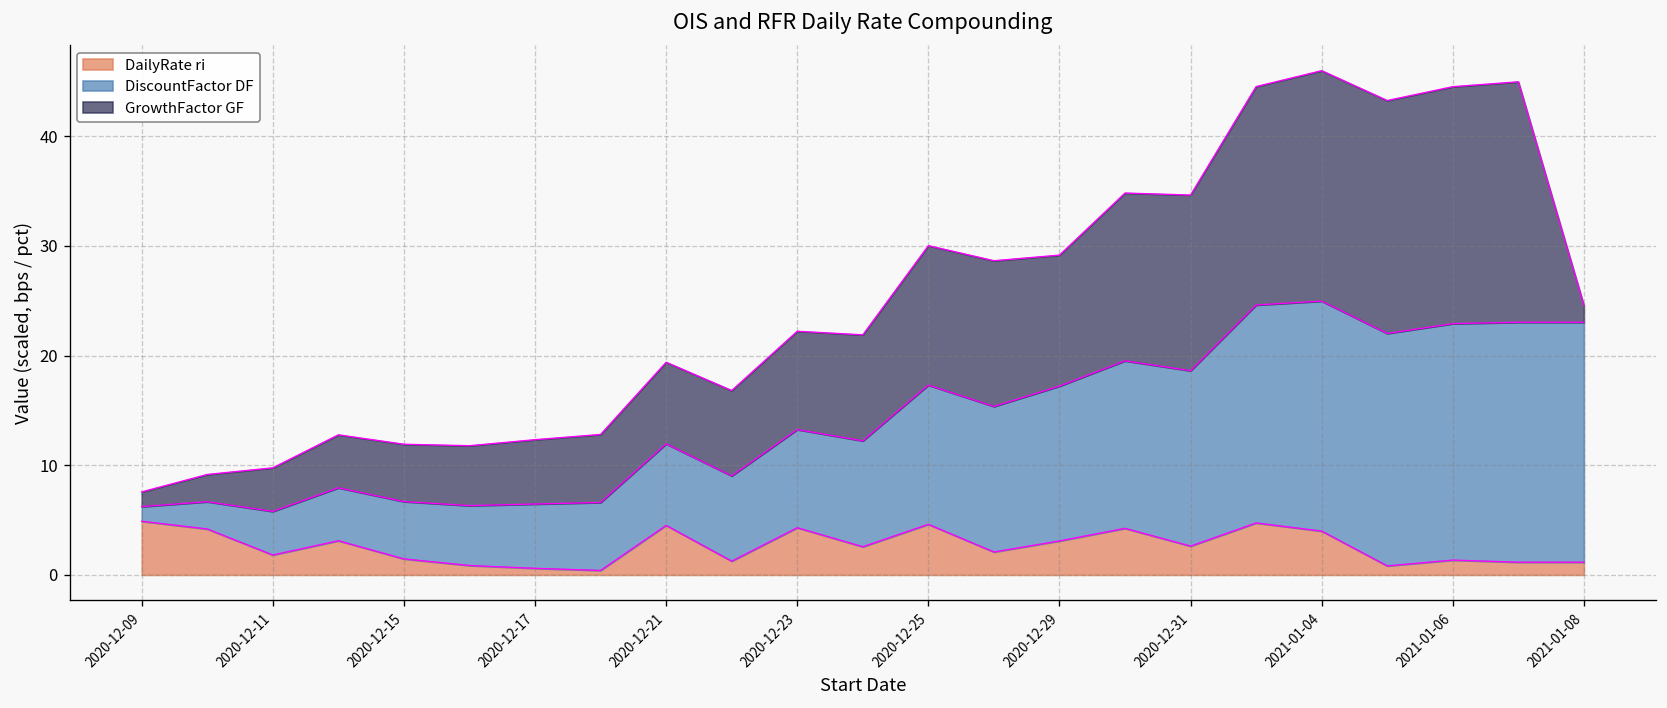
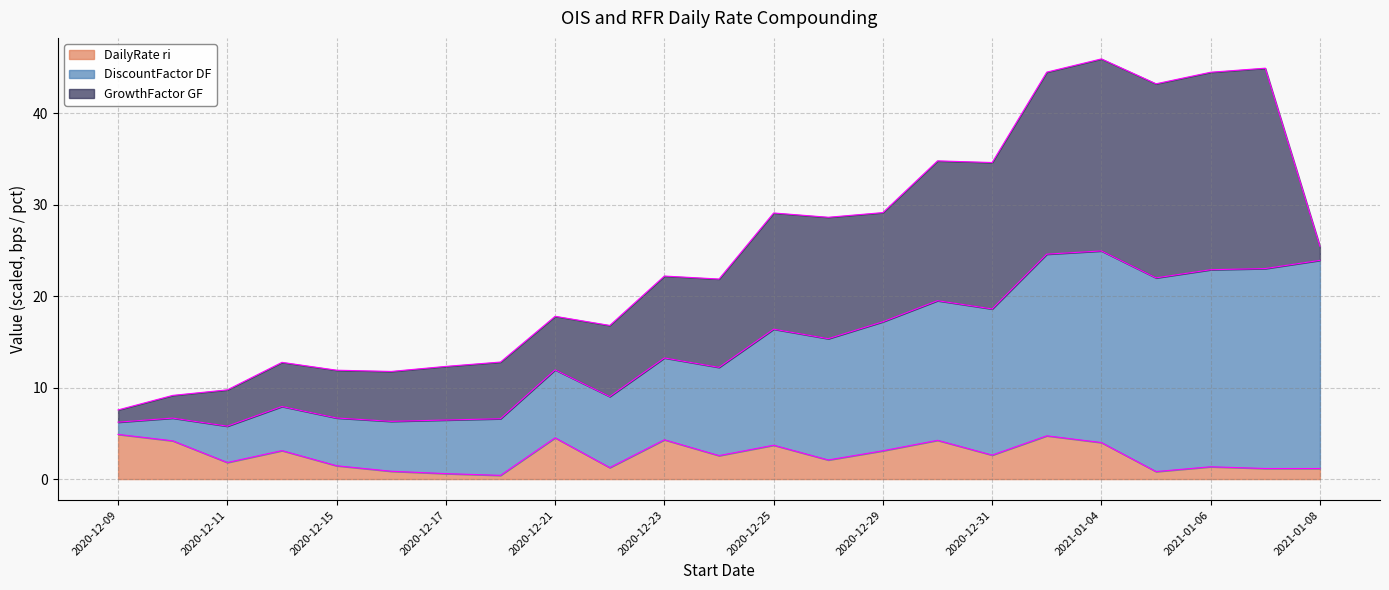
GrowthFactor GF, 2020-12-21: 7 -> 6
DailyRate ri, 2020-12-25: 5 -> 4
DiscountFactor DF, 2021-01-08: 22 -> 23
